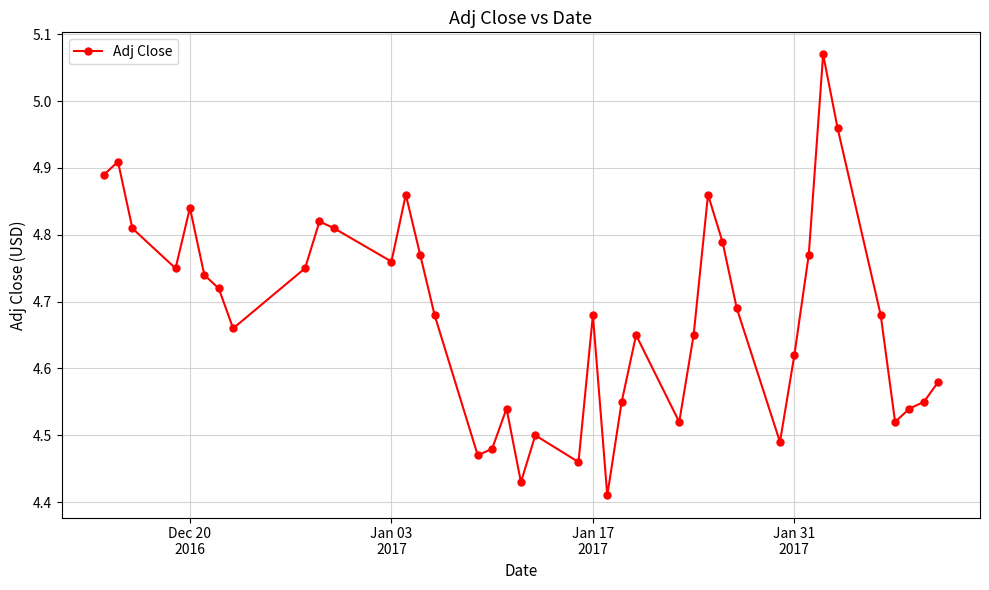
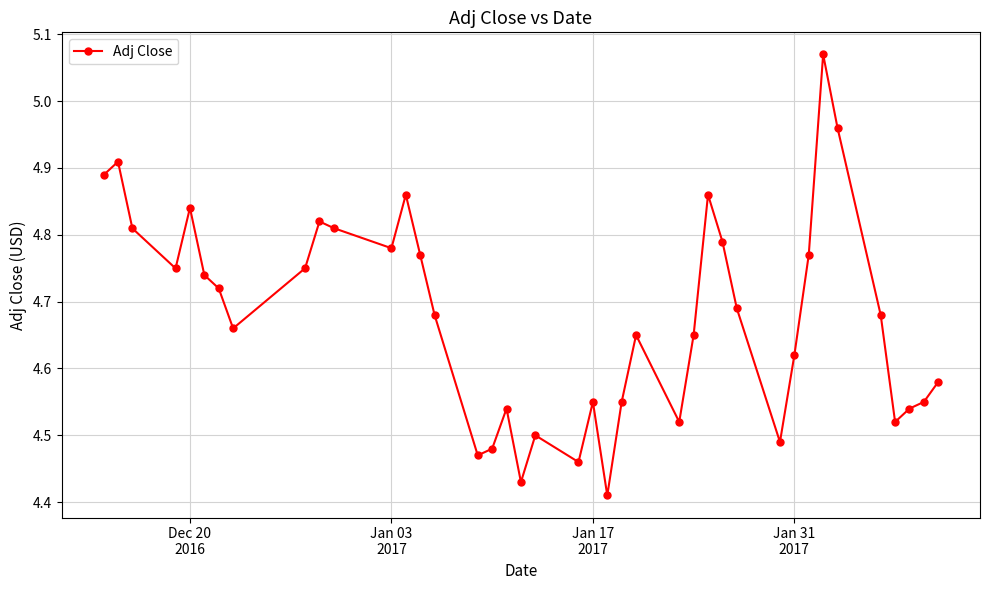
Jan 03 2017: 4.76 -> 4.78
Jan 17 2017: 4.68 -> 4.55
